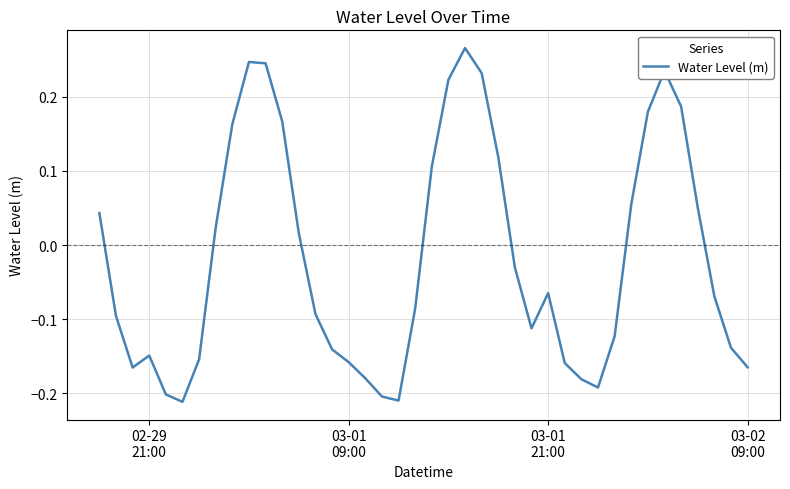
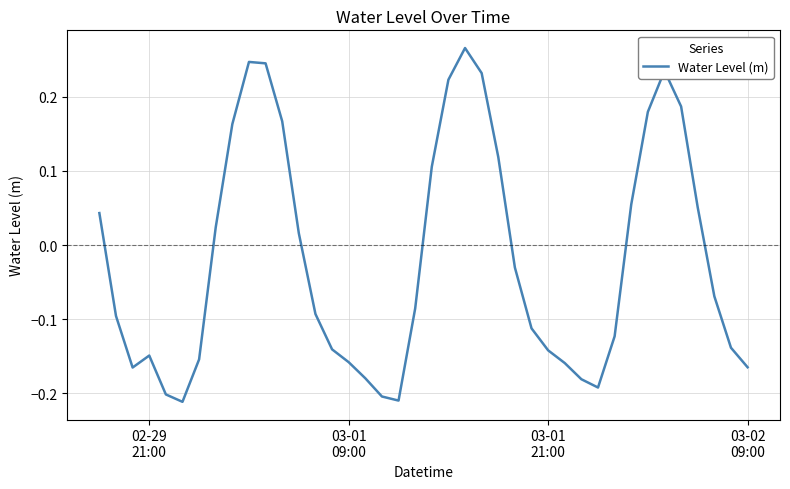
03-01 21:00: -0.06 -> -0.14
